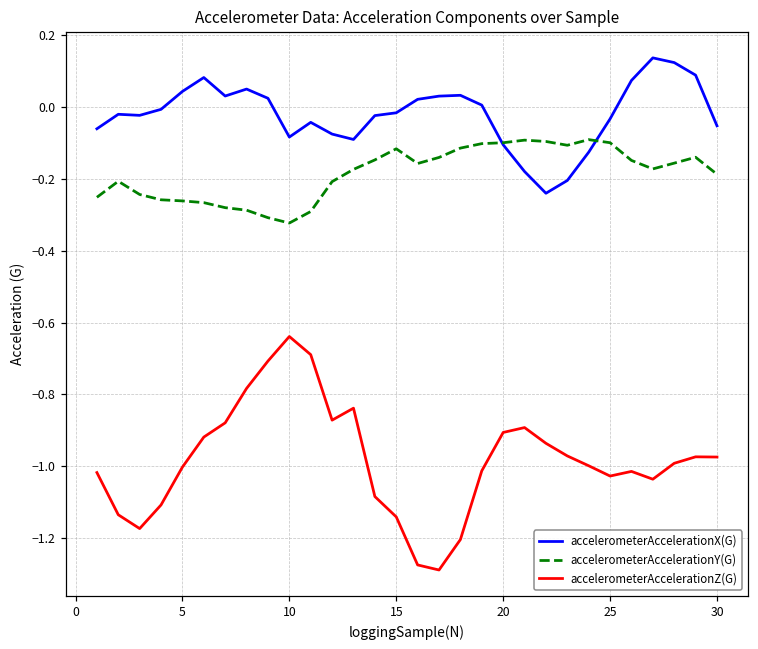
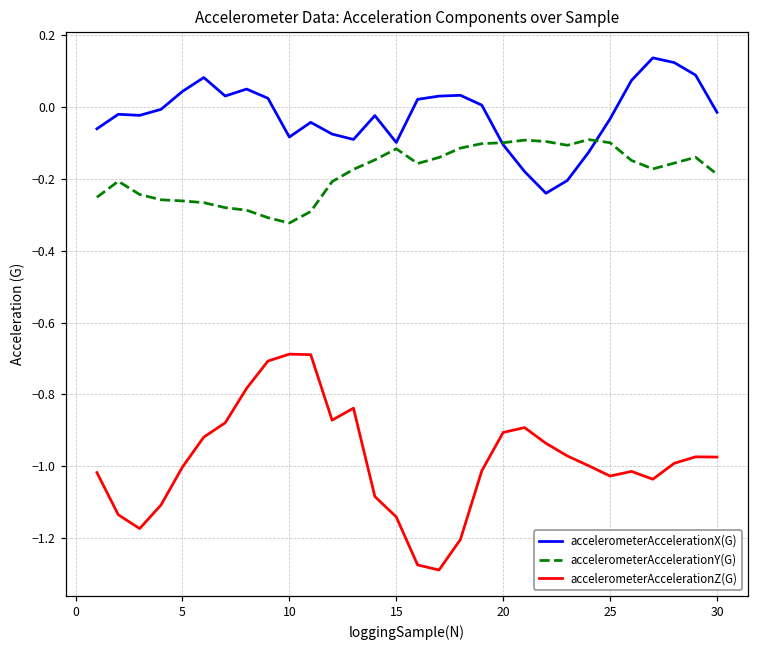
accelerometerAccelerationZ(G), 10: -0.64 -> -0.69
accelerometerAccelerationX(G), 15: -0.02 -> -0.10
accelerometerAccelerationX(G), 30: -0.05 -> -0.01
